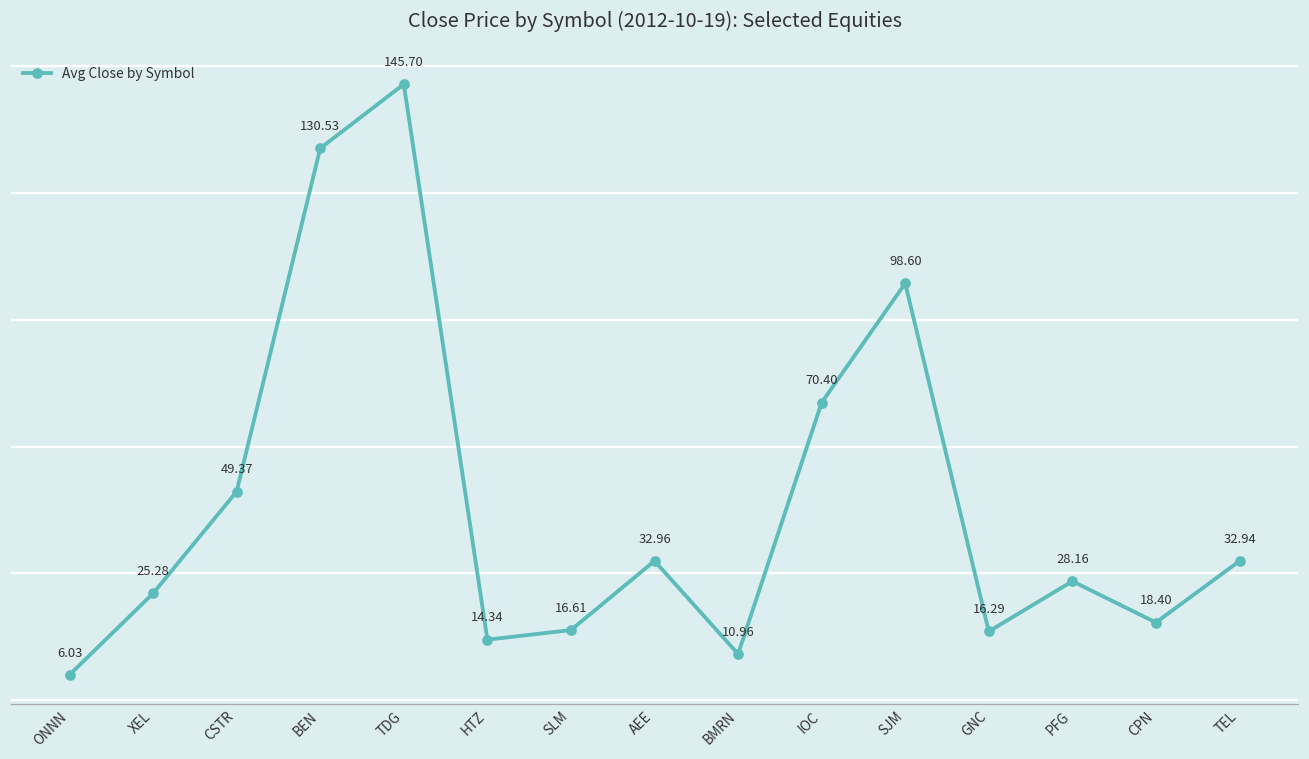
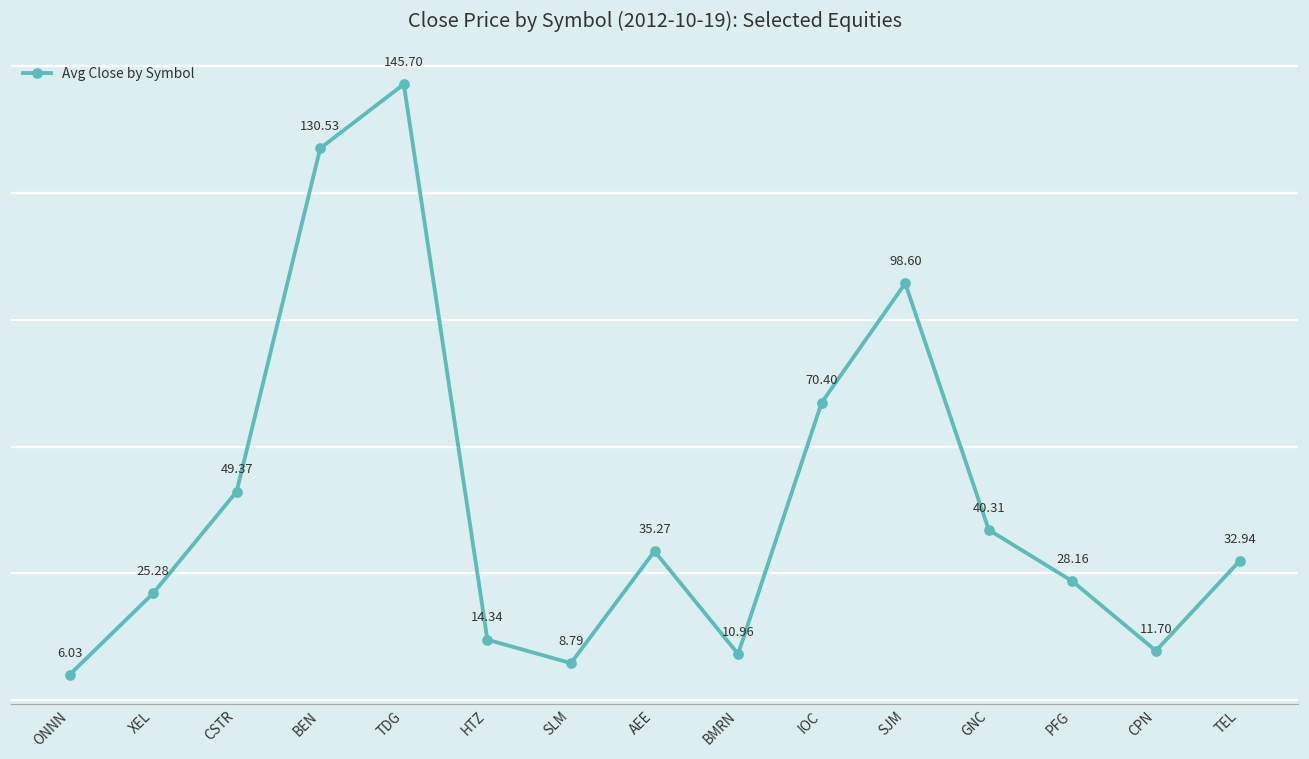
SLM: 16.61 -> 8.79
AEE: 32.96 -> 35.27
GNC: 16.29 -> 40.31
CPN: 18.40 -> 11.70
